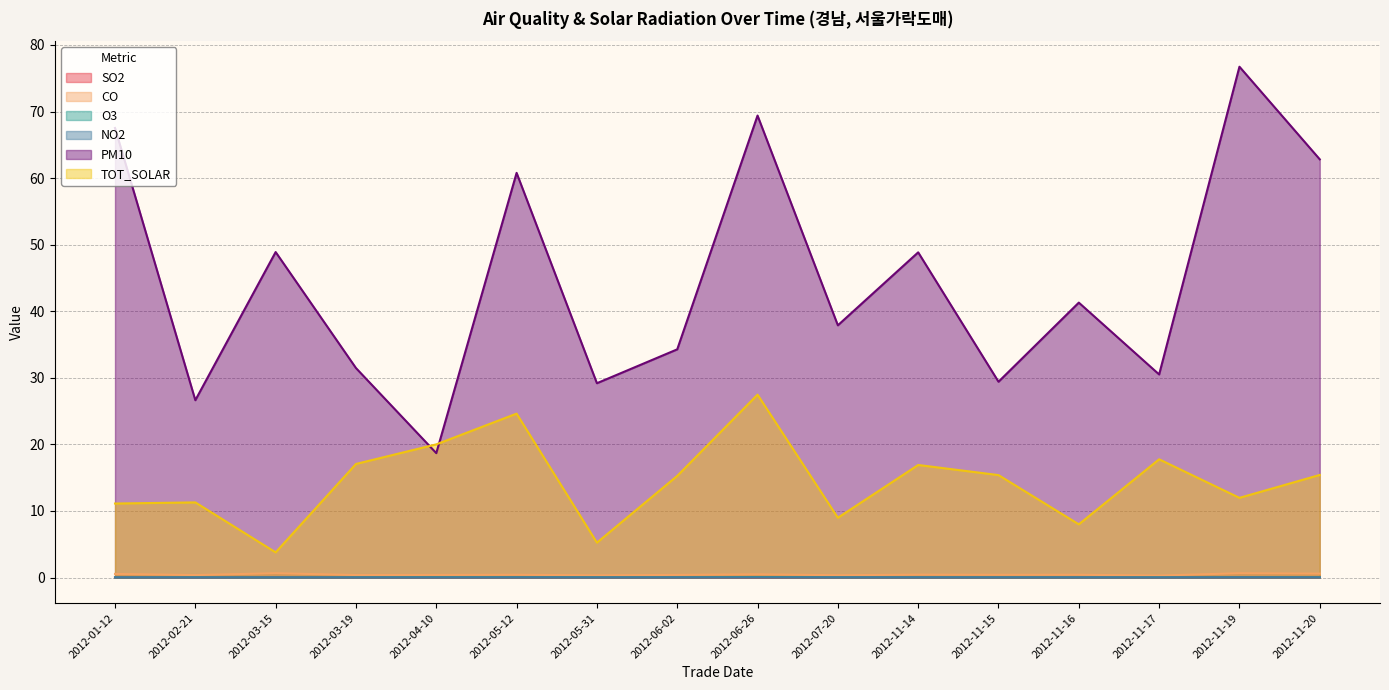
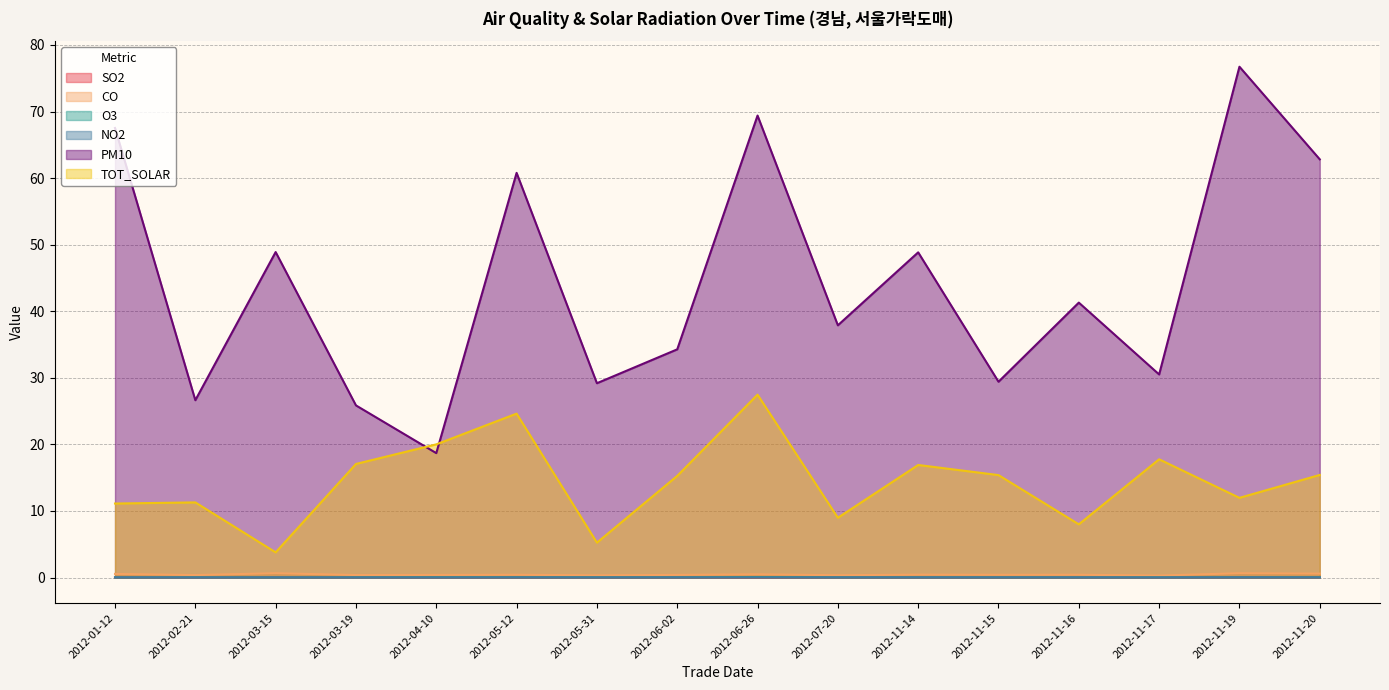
PM10, 2012-03-19: 31 -> 26
